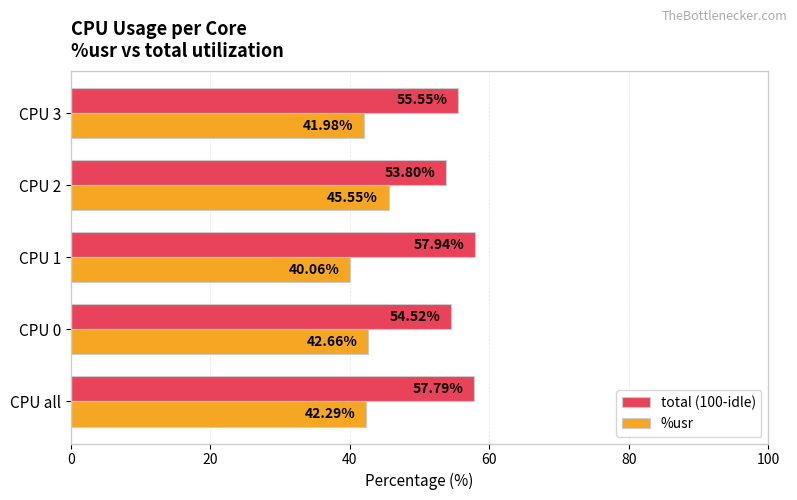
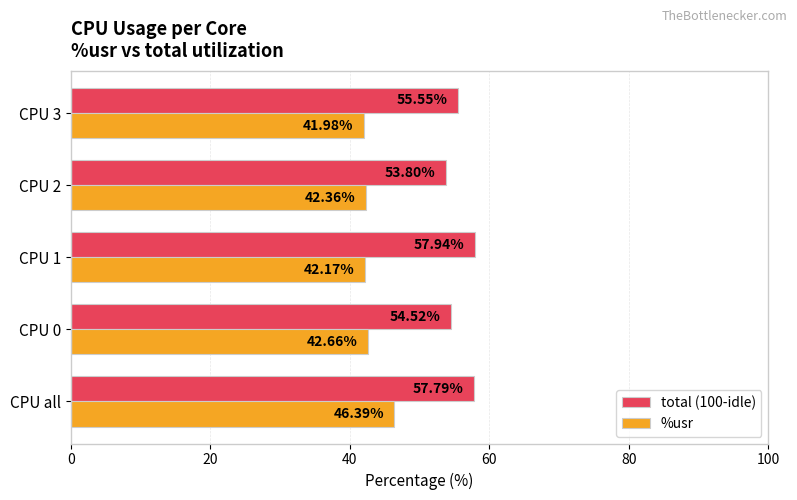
%usr, CPU 2: 45.55% -> 42.36%
%usr, CPU 1: 40.06% -> 42.17%
%usr, CPU all: 42.29% -> 46.39%
